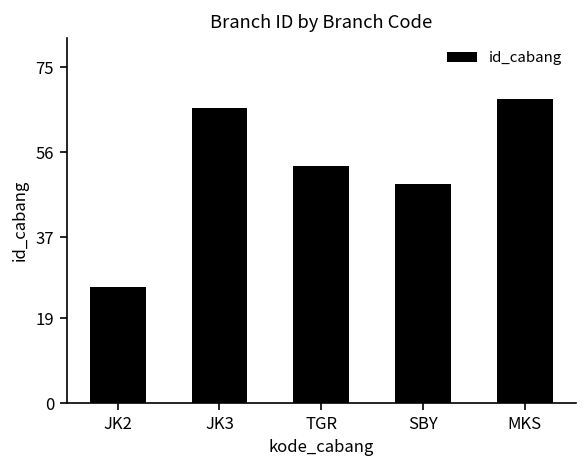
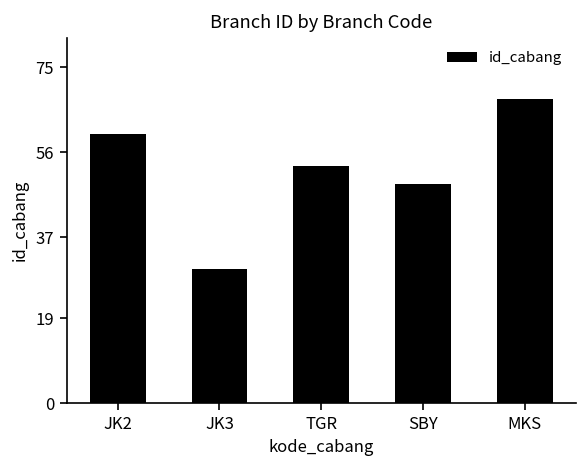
JK2: 26 -> 60
JK3: 66 -> 30
